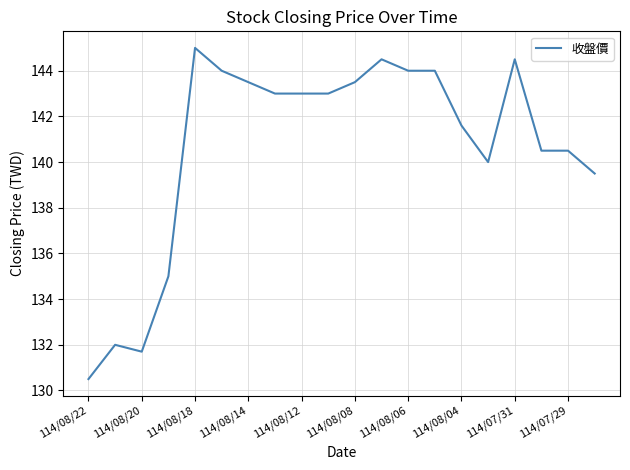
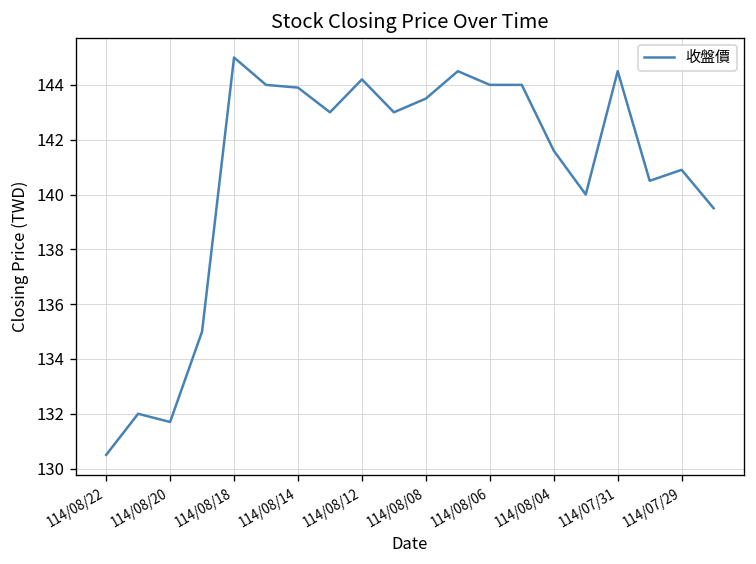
114/08/14: 143.5 -> 143.9
114/08/12: 143.0 -> 144.2
114/07/29: 140.5 -> 140.9
